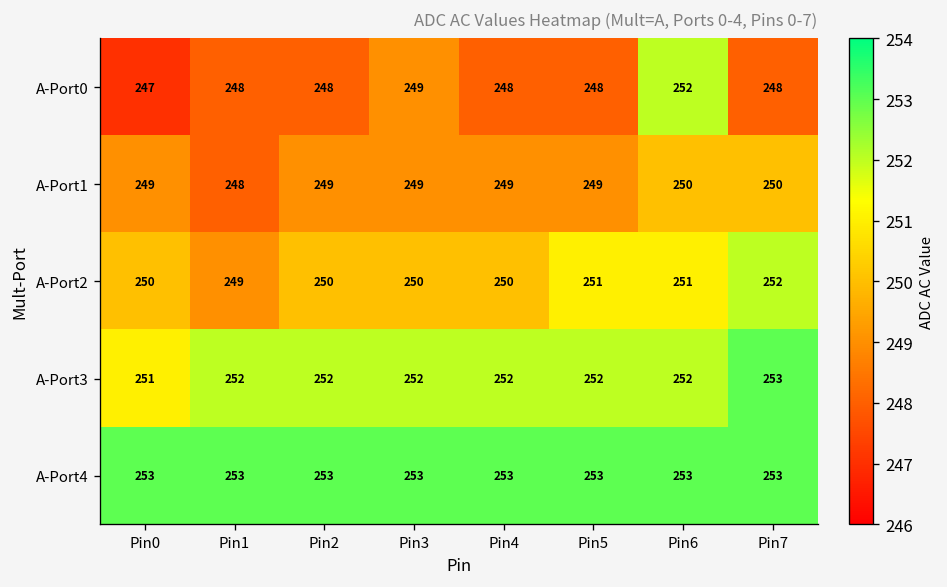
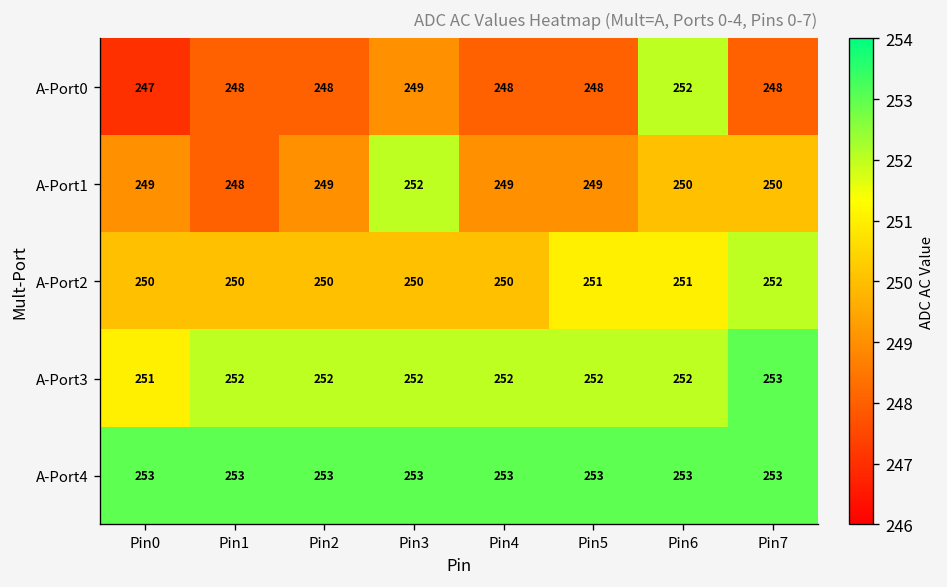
A-Port1, Pin3: 249 -> 252
A-Port2, Pin1: 249 -> 250
